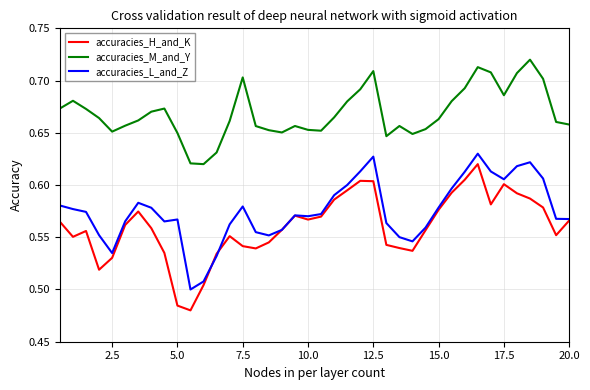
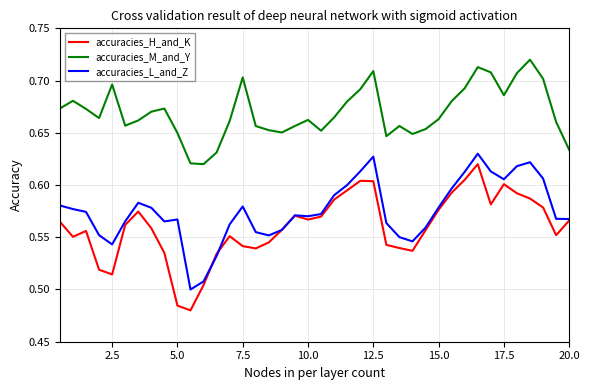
accuracies_H_and_K, 2.5: 0.530 -> 0.514
accuracies_M_and_Y, 2.5: 0.651 -> 0.696
accuracies_L_and_Z, 2.5: 0.535 -> 0.543
accuracies_M_and_Y, 10.0: 0.653 -> 0.662
accuracies_M_and_Y, 20.0: 0.658 -> 0.634
